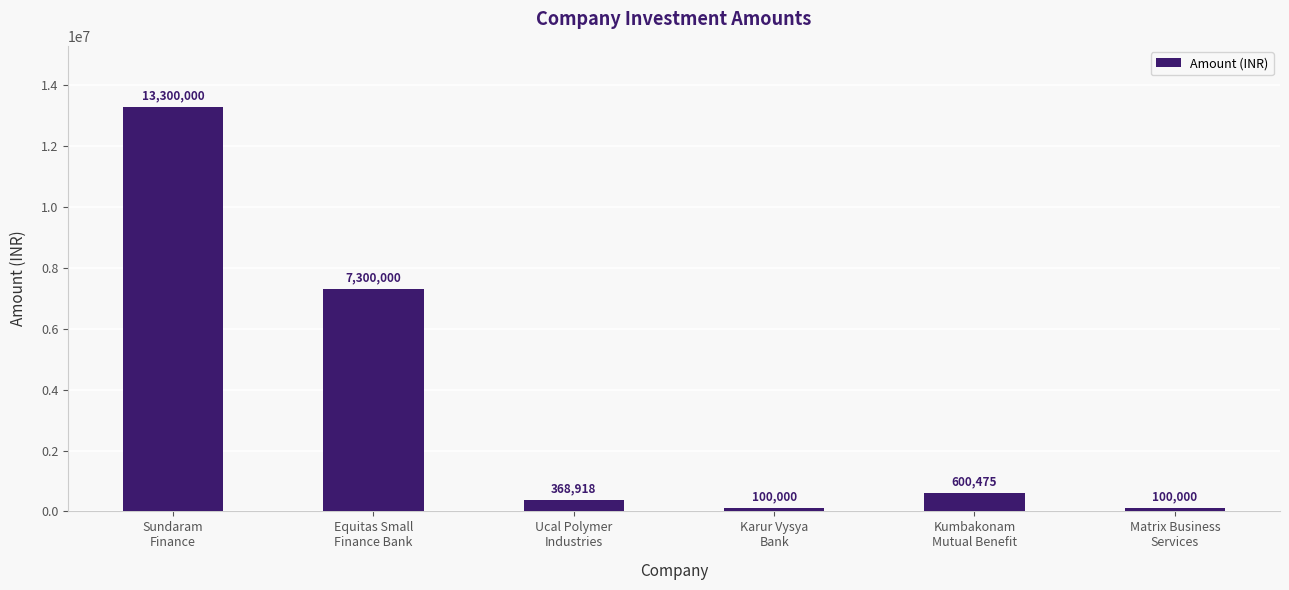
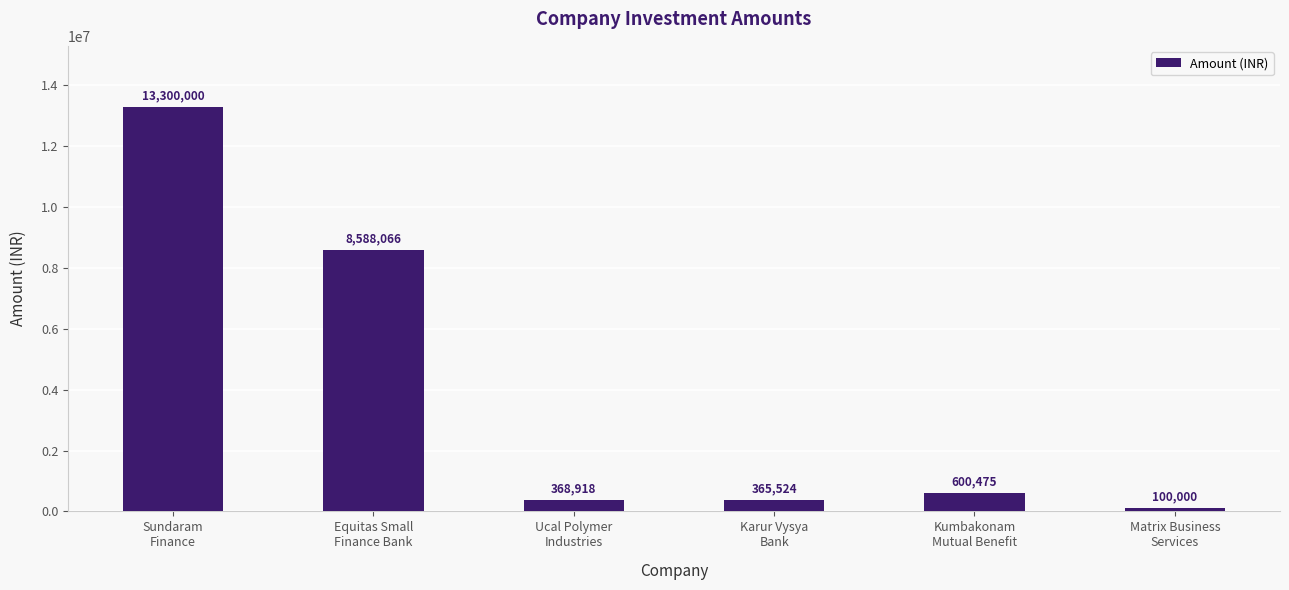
Equitas Small Finance Bank: 7,300,000 -> 8,588,066
Karur Vysya Bank: 100,000 -> 365,524
